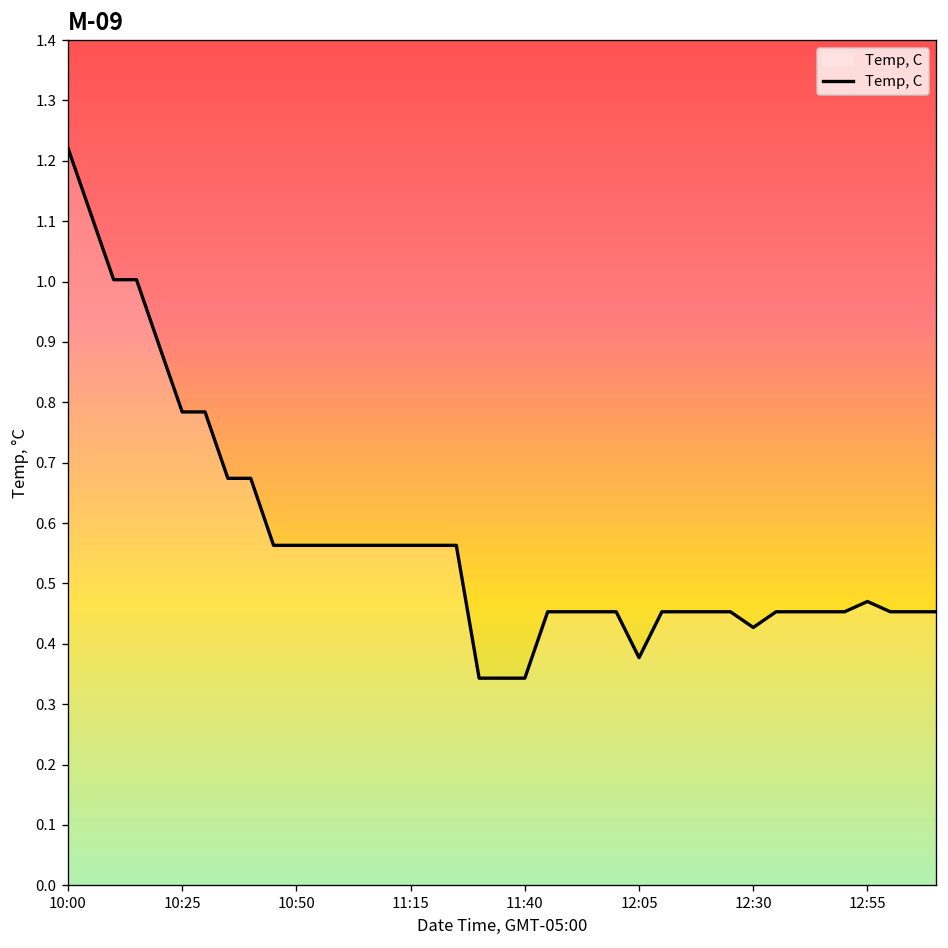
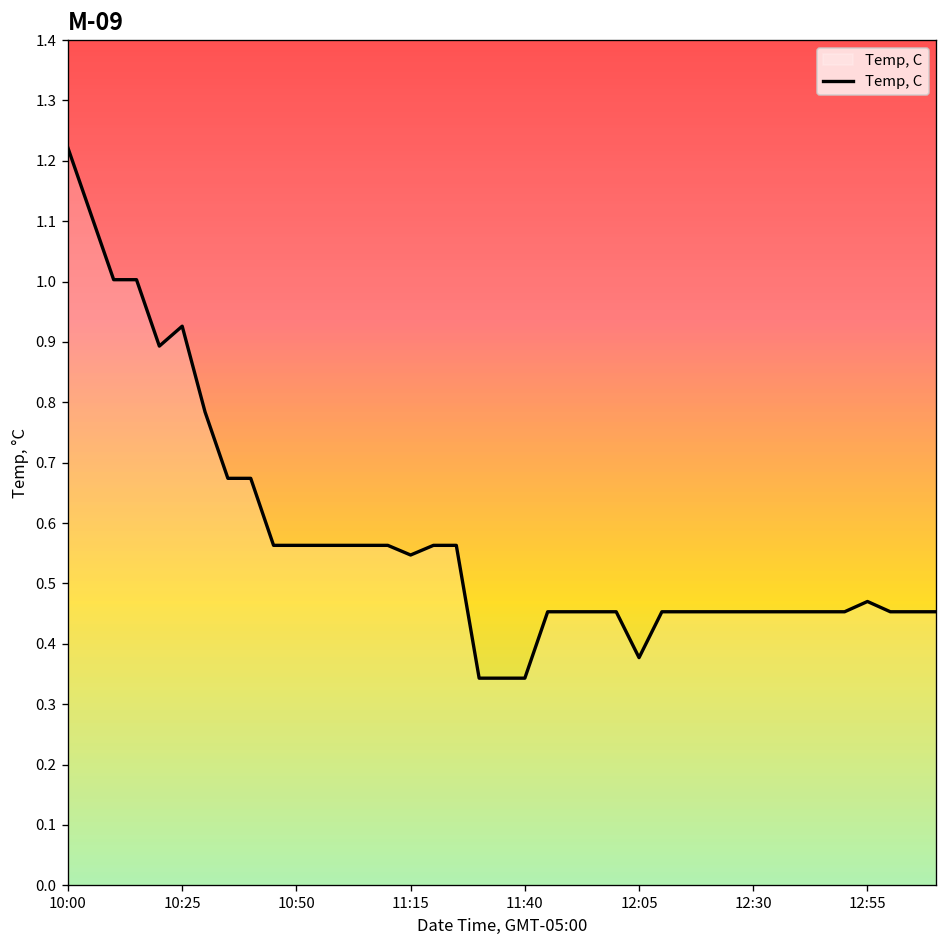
10:25: 0.78 -> 0.93
11:15: 0.56 -> 0.55
12:30: 0.43 -> 0.45
